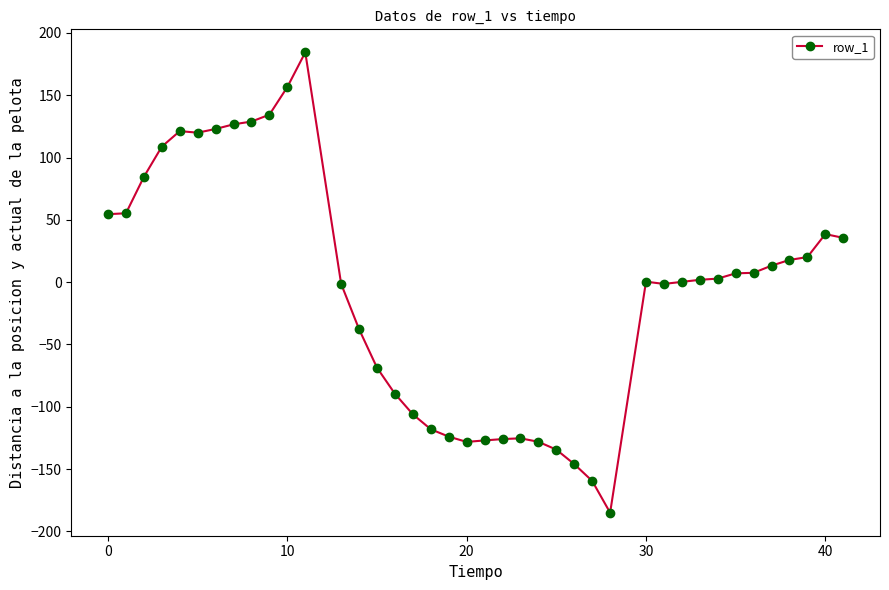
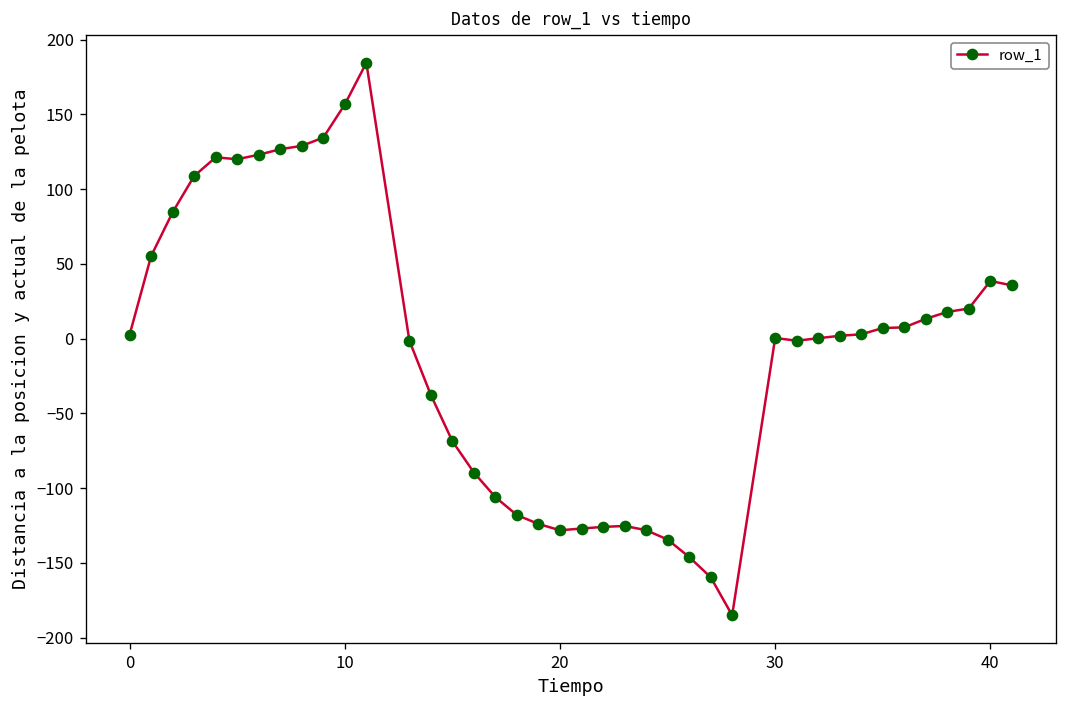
0: 55 -> 3
